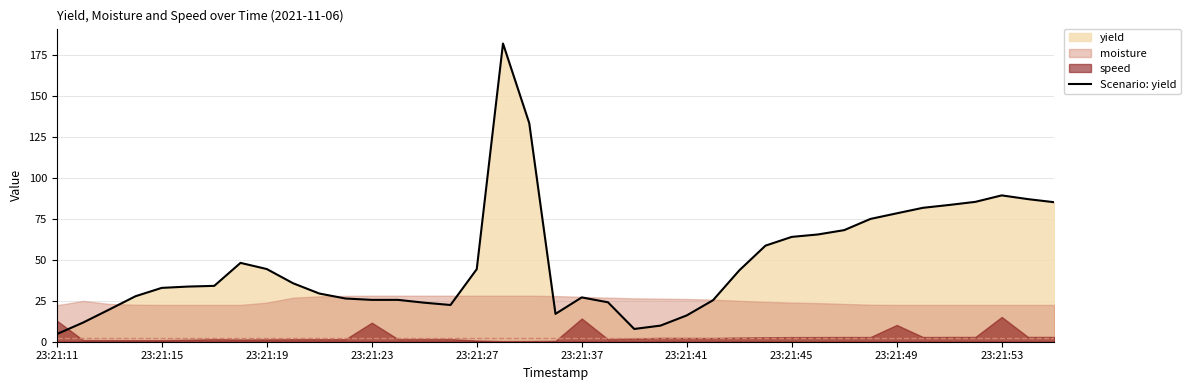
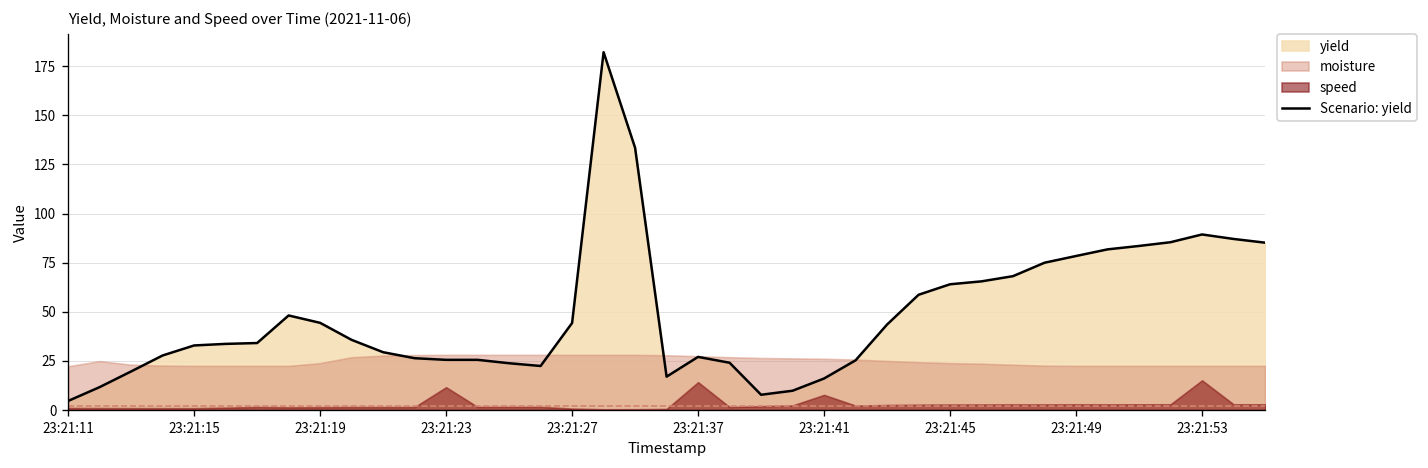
speed, 23:21:11: 13 -> 1
speed, 23:21:41: 2 -> 8
speed, 23:21:49: 10 -> 3
